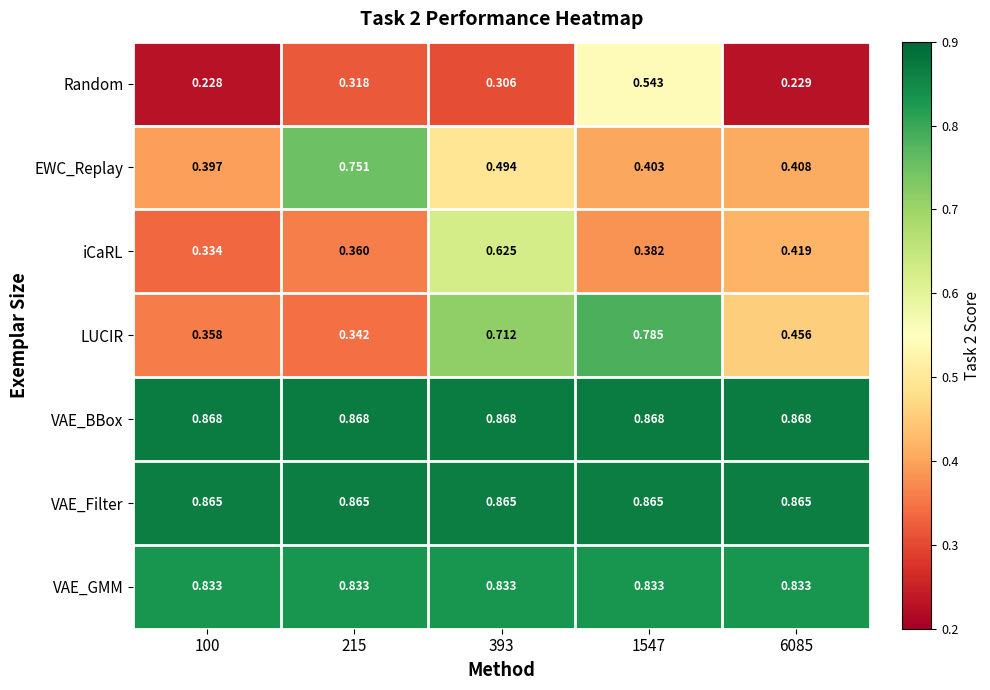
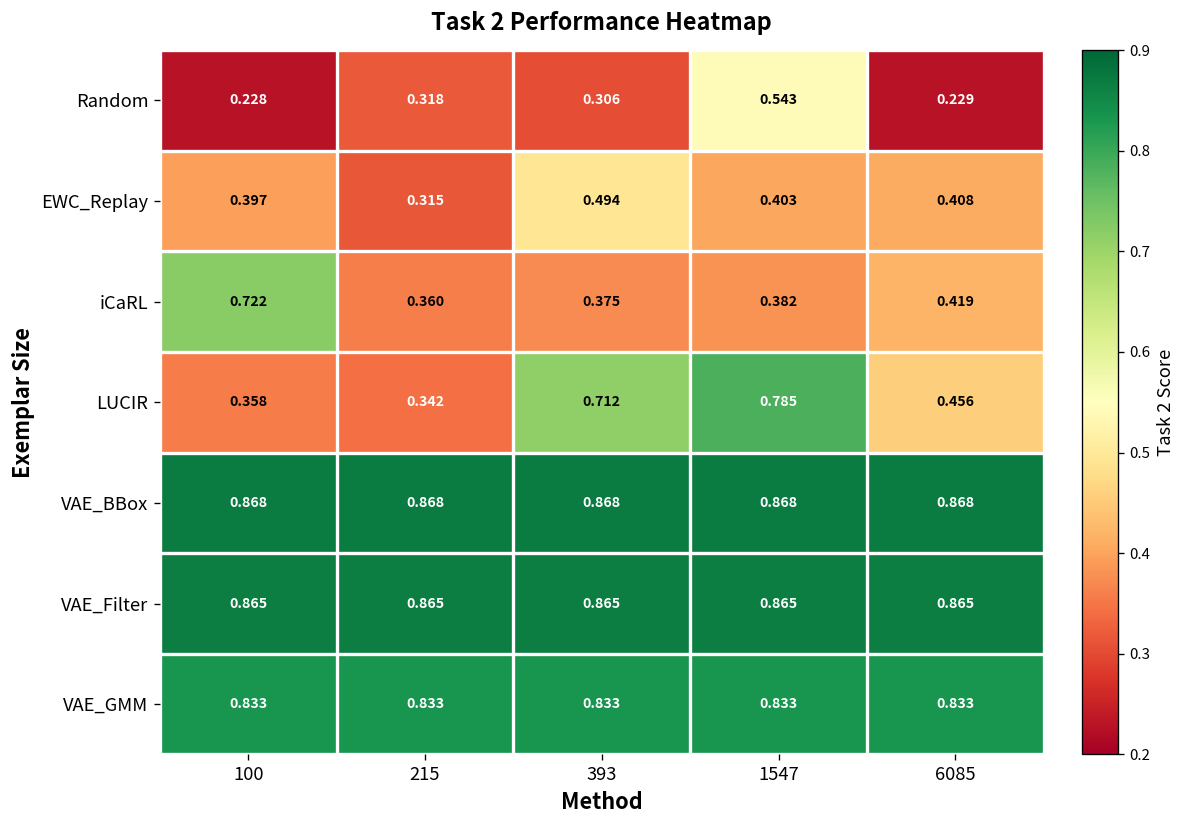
EWC_Replay, 215: 0.751 -> 0.315
iCaRL, 100: 0.334 -> 0.722
iCaRL, 393: 0.625 -> 0.375
